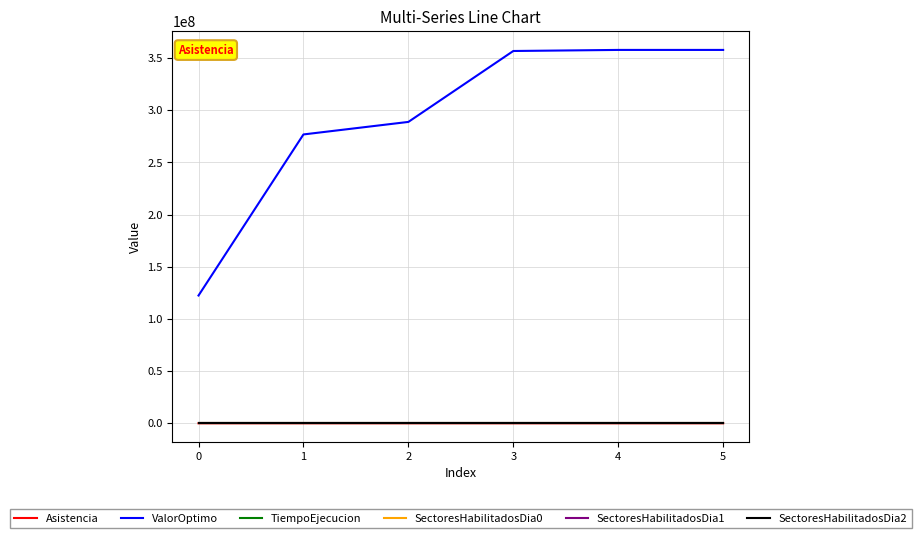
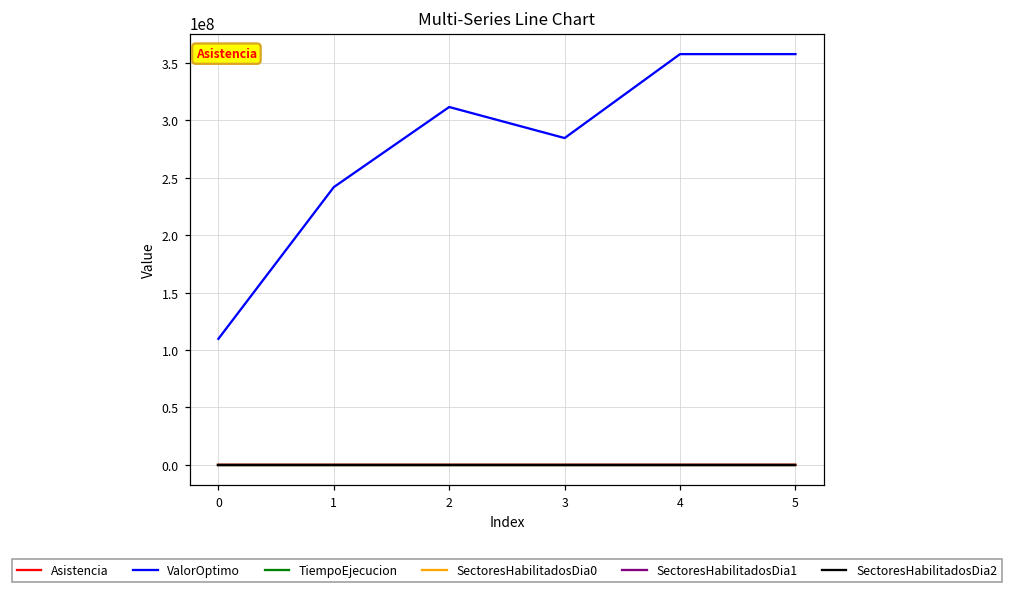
ValorOptimo, 0: 122000000 -> 110000000
ValorOptimo, 1: 277000000 -> 242000000
ValorOptimo, 2: 289000000 -> 312000000
ValorOptimo, 3: 357000000 -> 285000000
